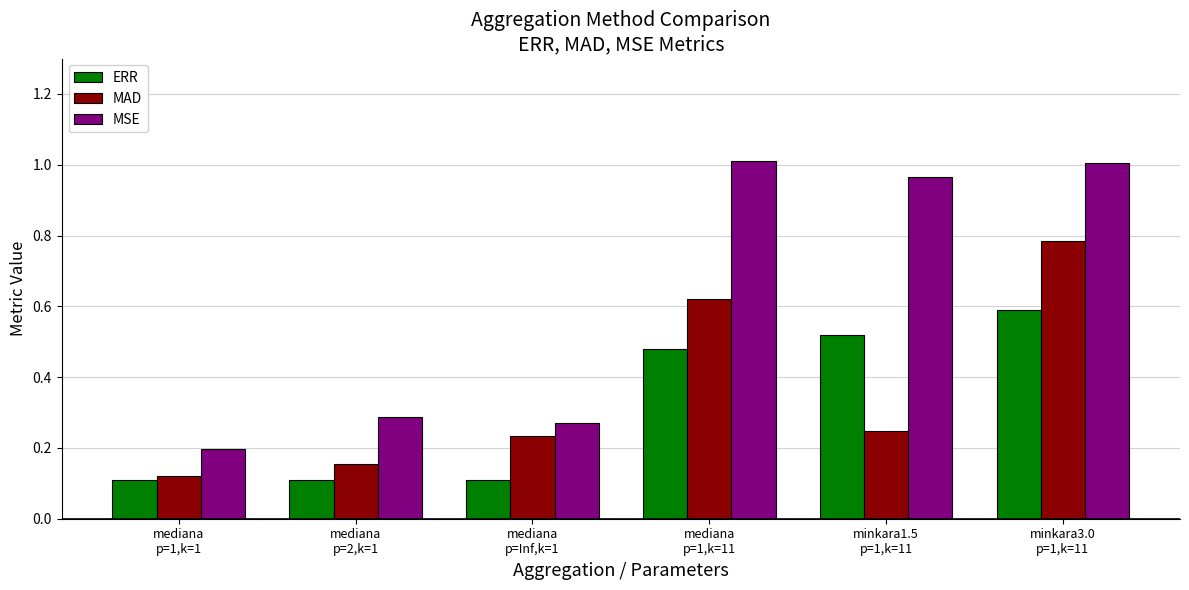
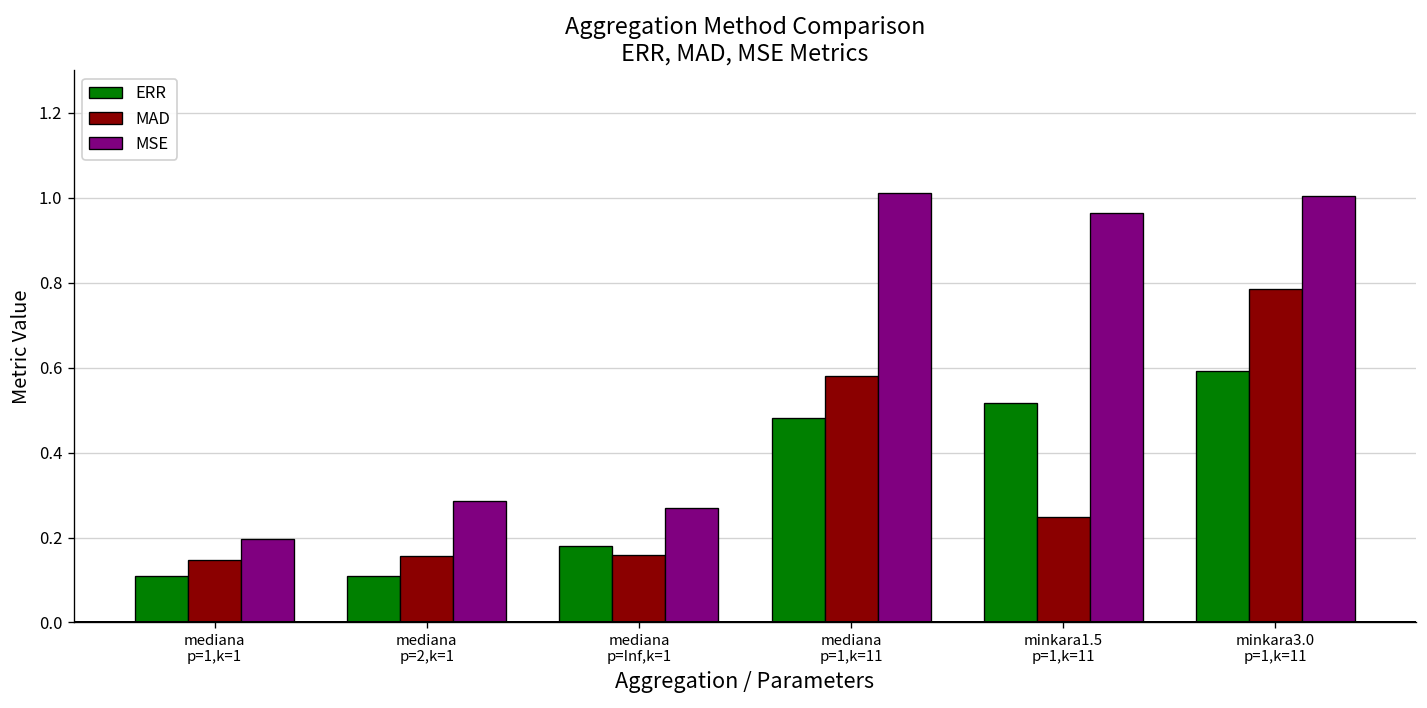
MAD, mediana p=1,k=1: 0.12 -> 0.15
ERR, mediana p=Inf,k=1: 0.11 -> 0.18
MAD, mediana p=Inf,k=1: 0.23 -> 0.16
MAD, mediana p=1,k=11: 0.62 -> 0.58
